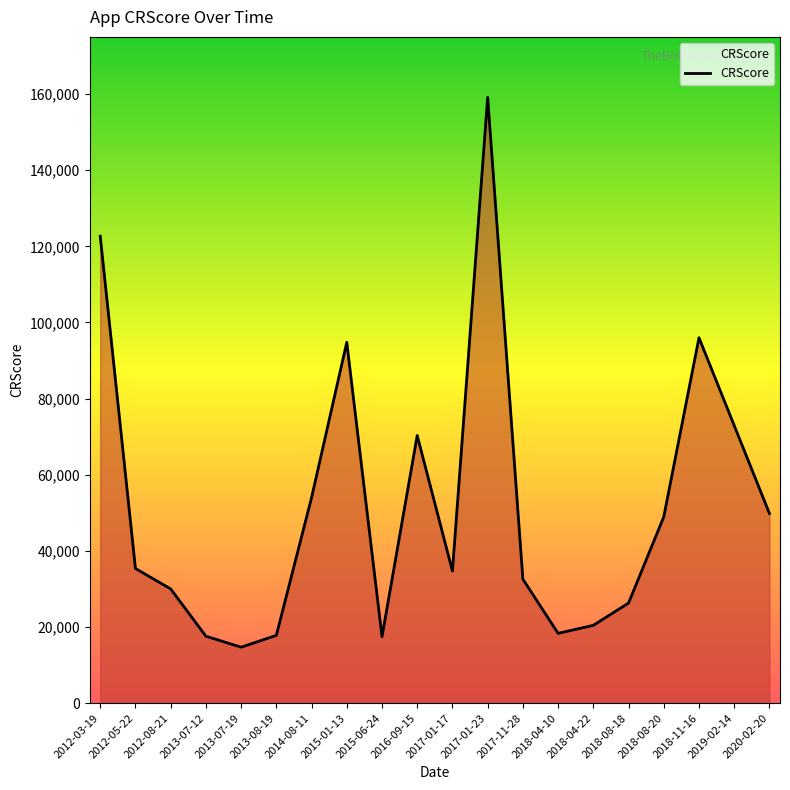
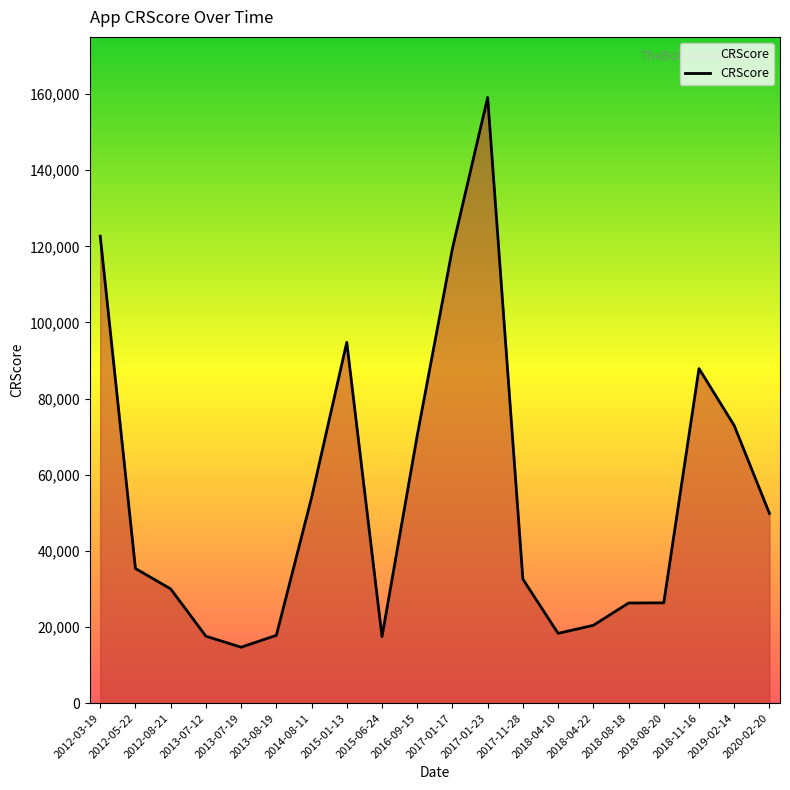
2017-01-17: 35,000 -> 119,000
2018-08-20: 49,000 -> 26,000
2018-11-16: 96,000 -> 88,000
